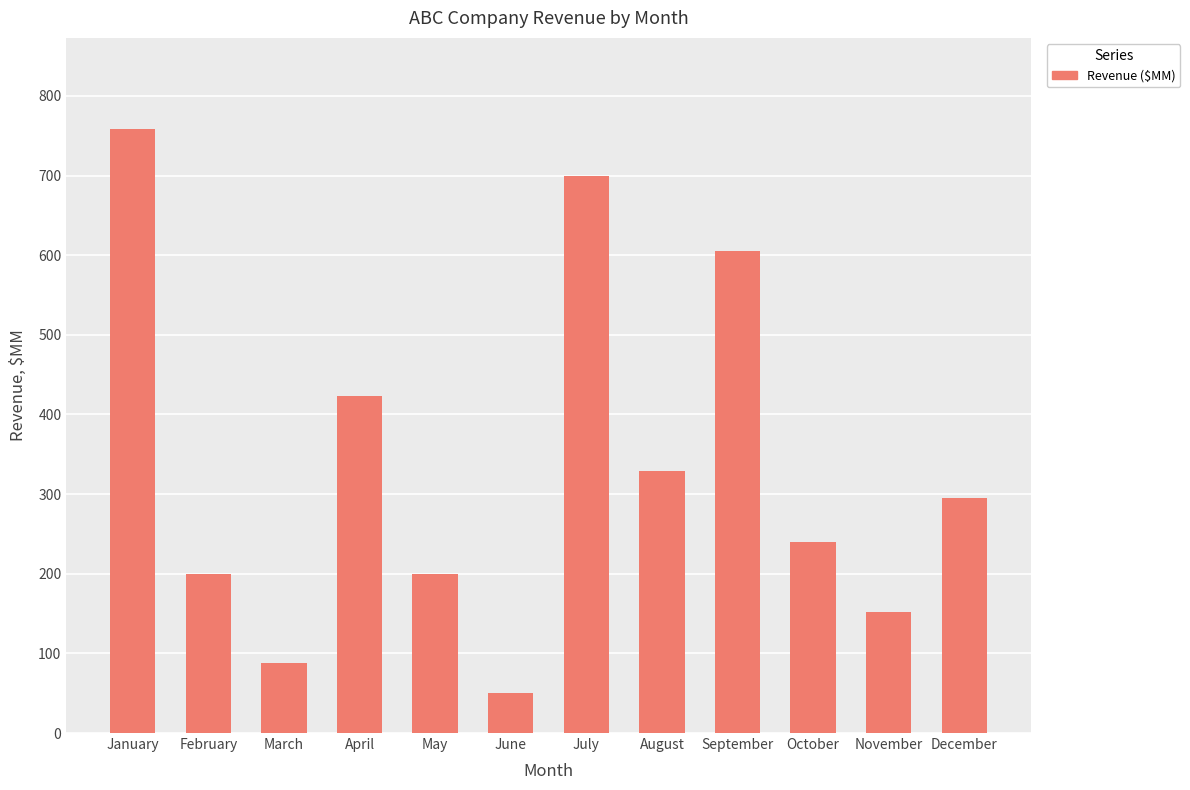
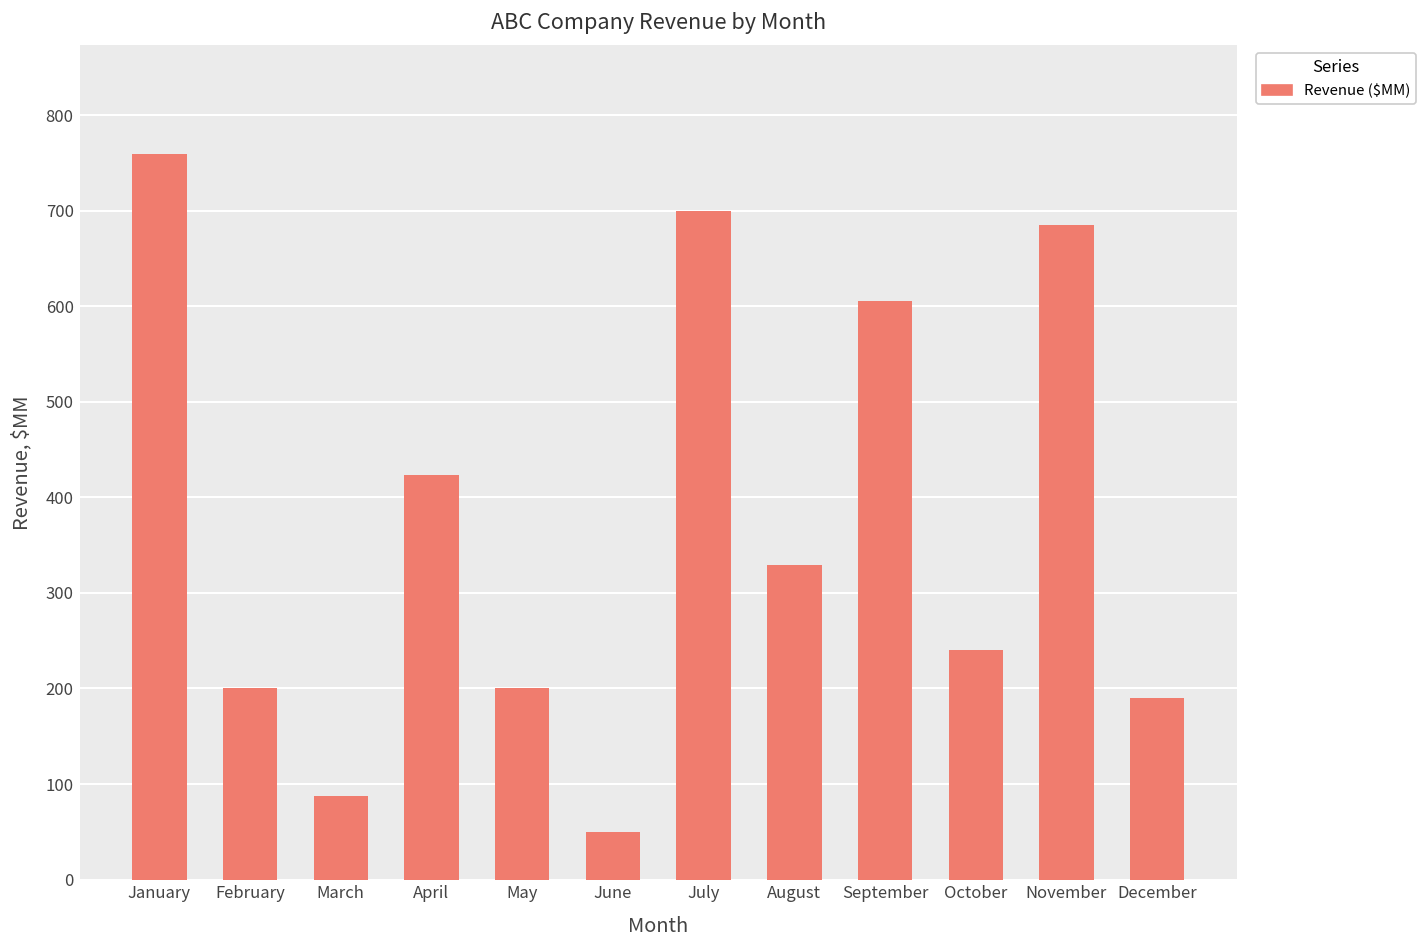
November: 150 -> 690
December: 300 -> 190
